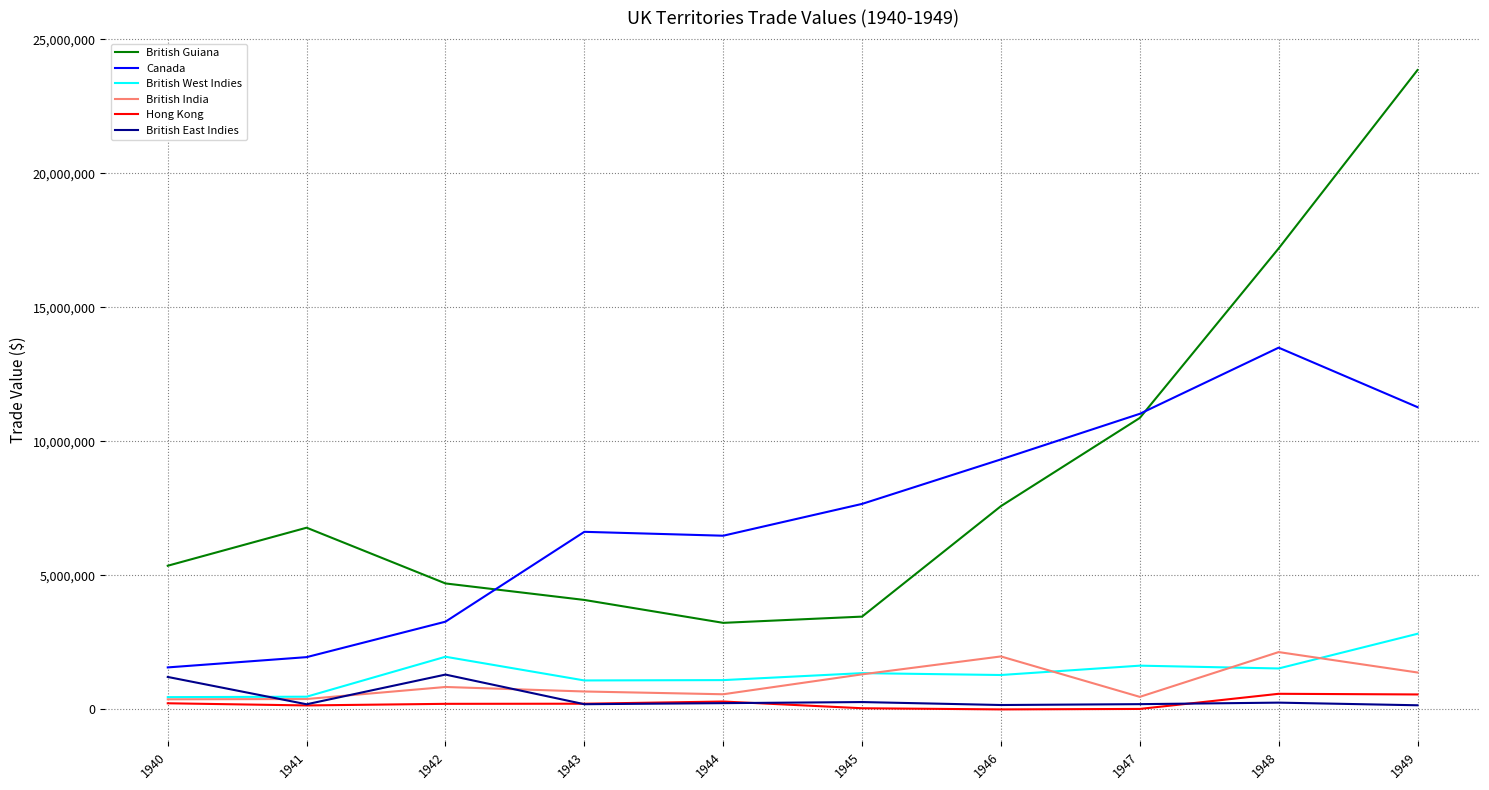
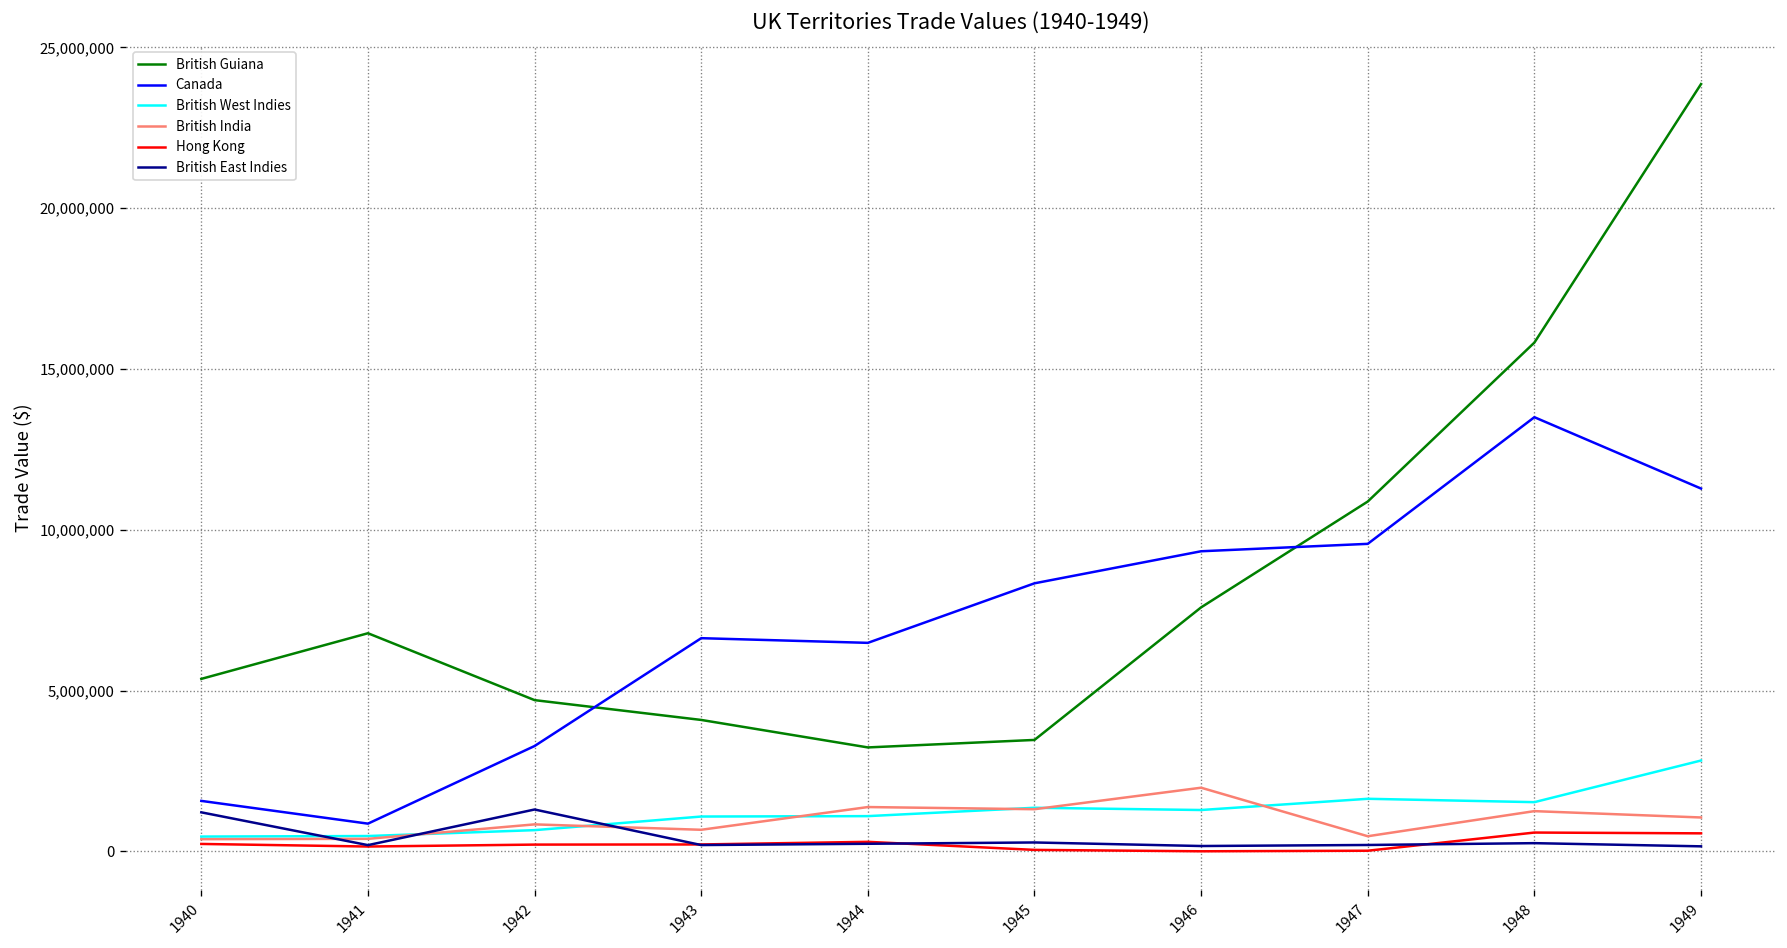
Canada, 1941: 2,000,000 -> 900,000
British West Indies, 1942: 2,000,000 -> 700,000
British India, 1944: 600,000 -> 1,400,000
Canada, 1945: 7,700,000 -> 8,300,000
Canada, 1947: 11,000,000 -> 9,600,000
British Guiana, 1948: 17,200,000 -> 15,800,000
British India, 1948: 2,100,000 -> 1,200,000
British India, 1949: 1,400,000 -> 1,100,000
